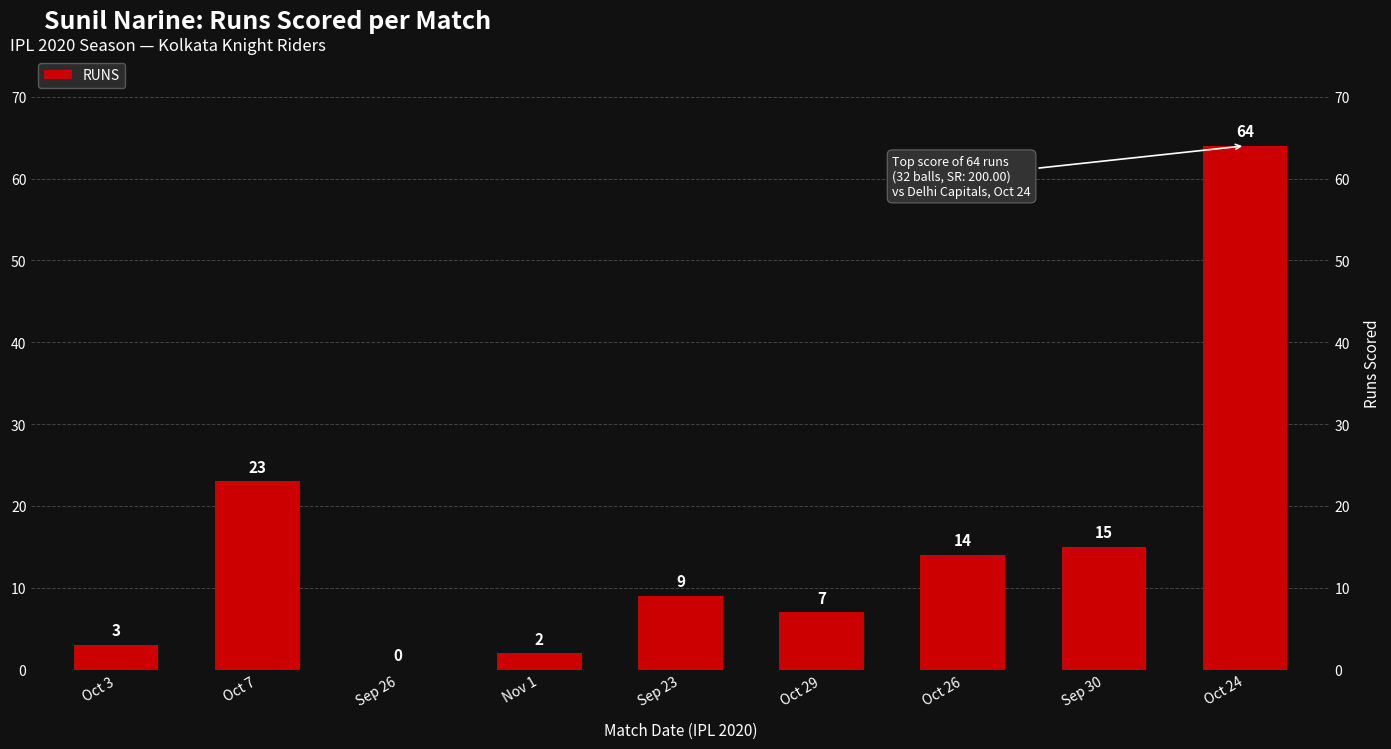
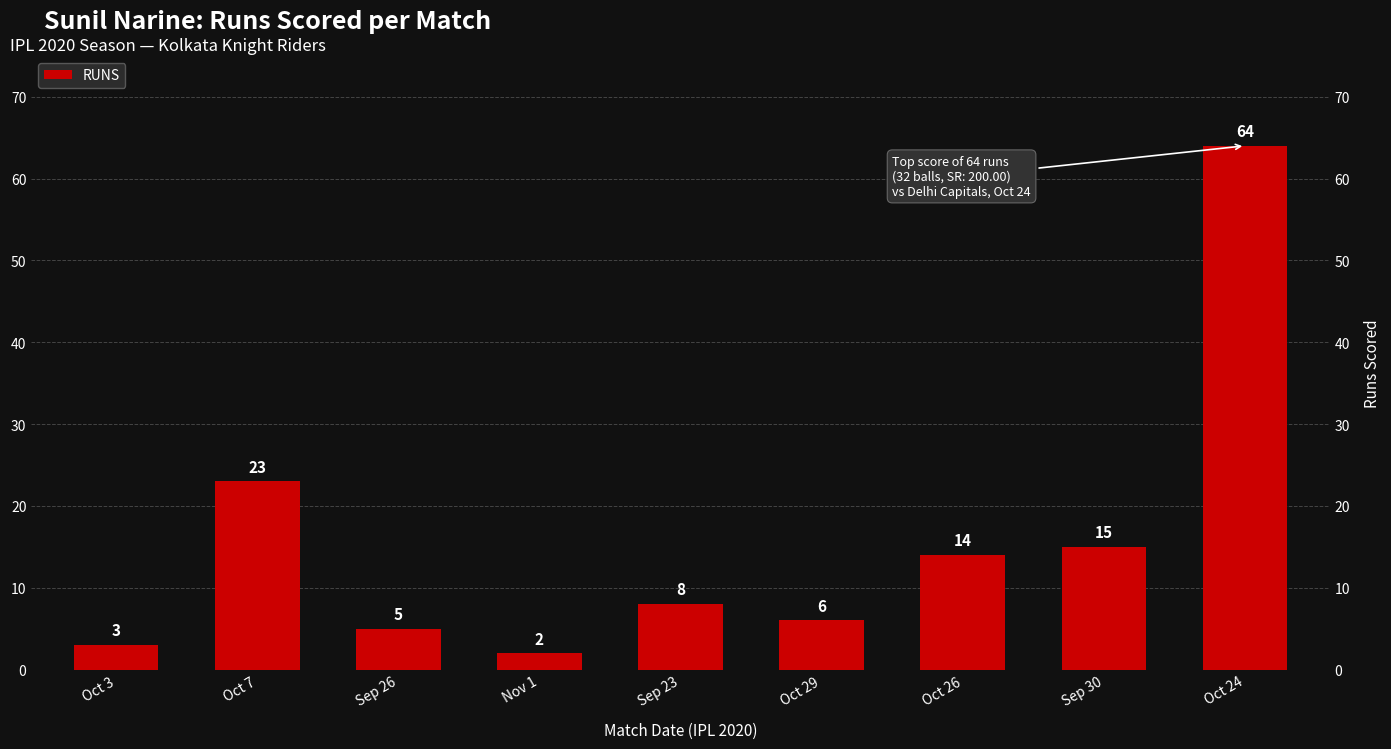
Sep 26: 0 -> 5
Sep 23: 9 -> 8
Oct 29: 7 -> 6
